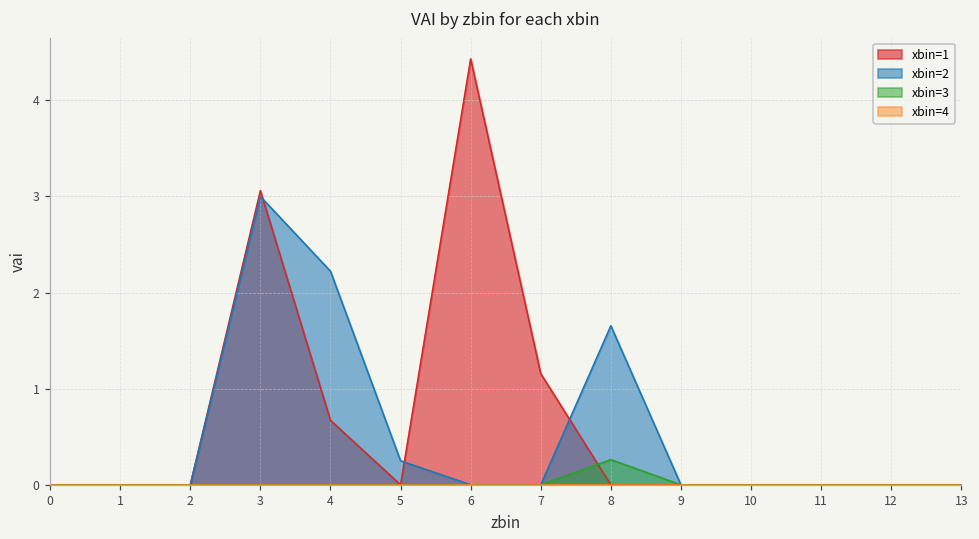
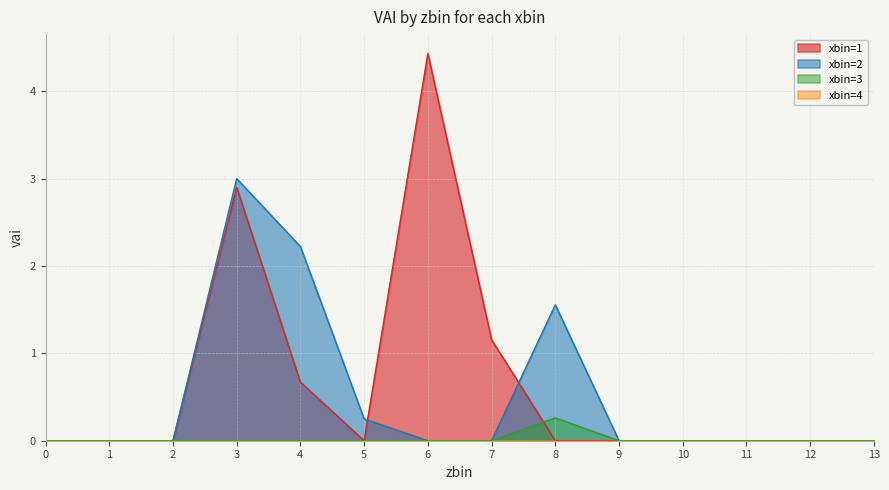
xbin=1, 3: 3.1 -> 2.9
xbin=2, 8: 1.7 -> 1.6
